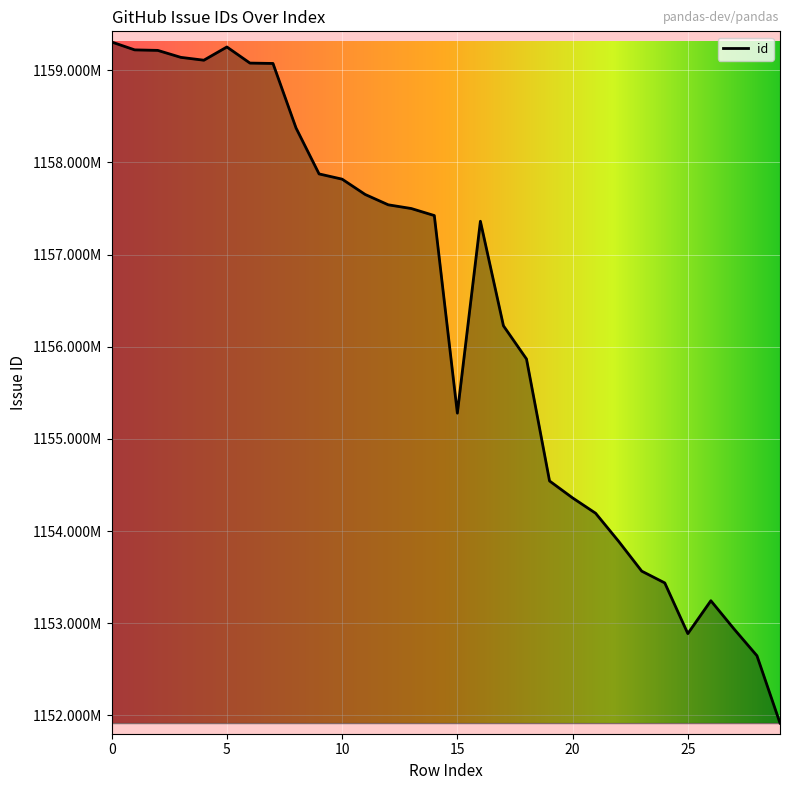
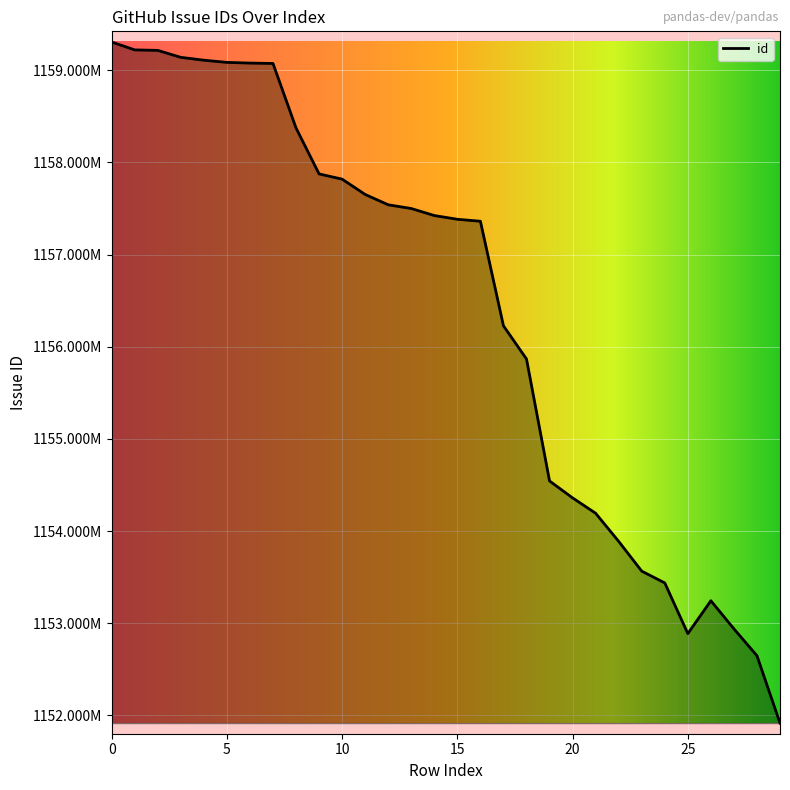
5: 1159300000 -> 1159100000
15: 1155300000 -> 1157400000
